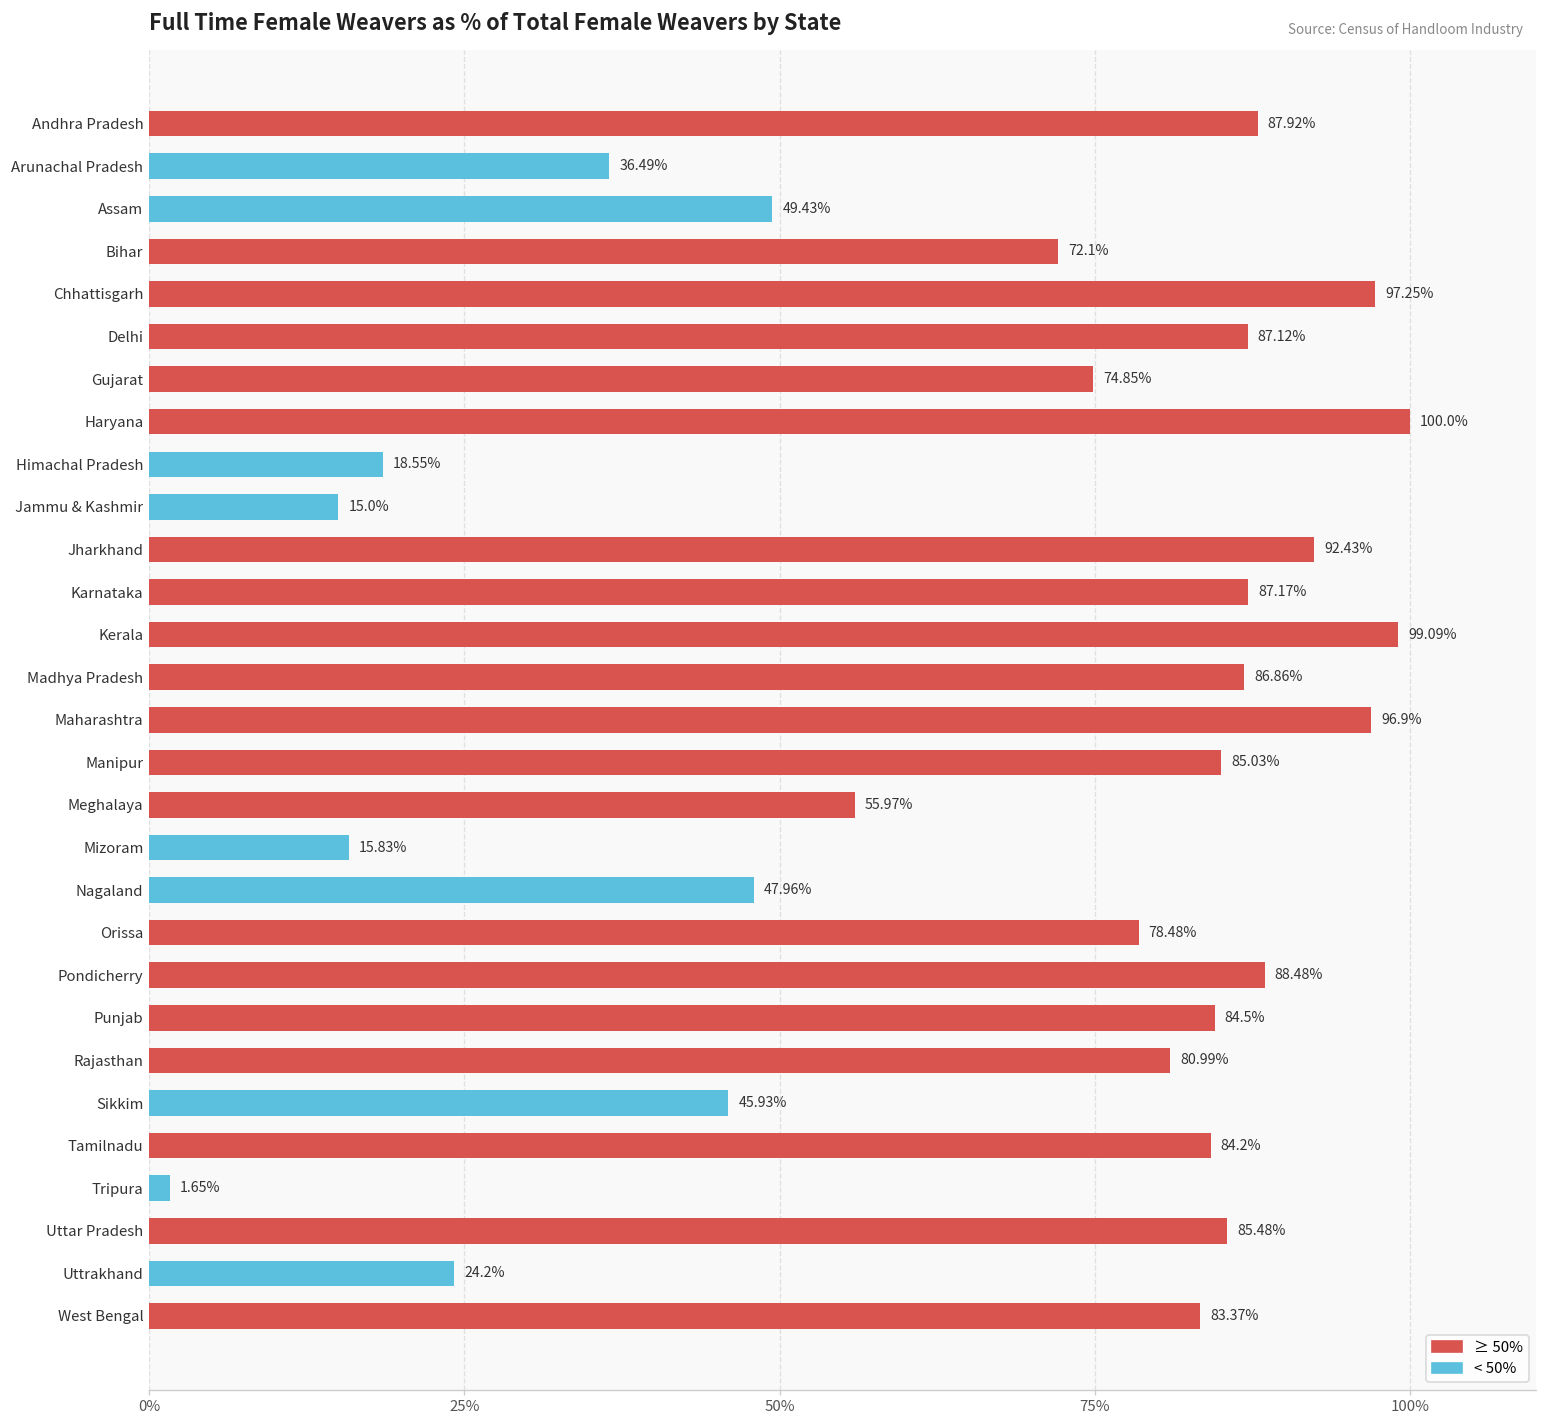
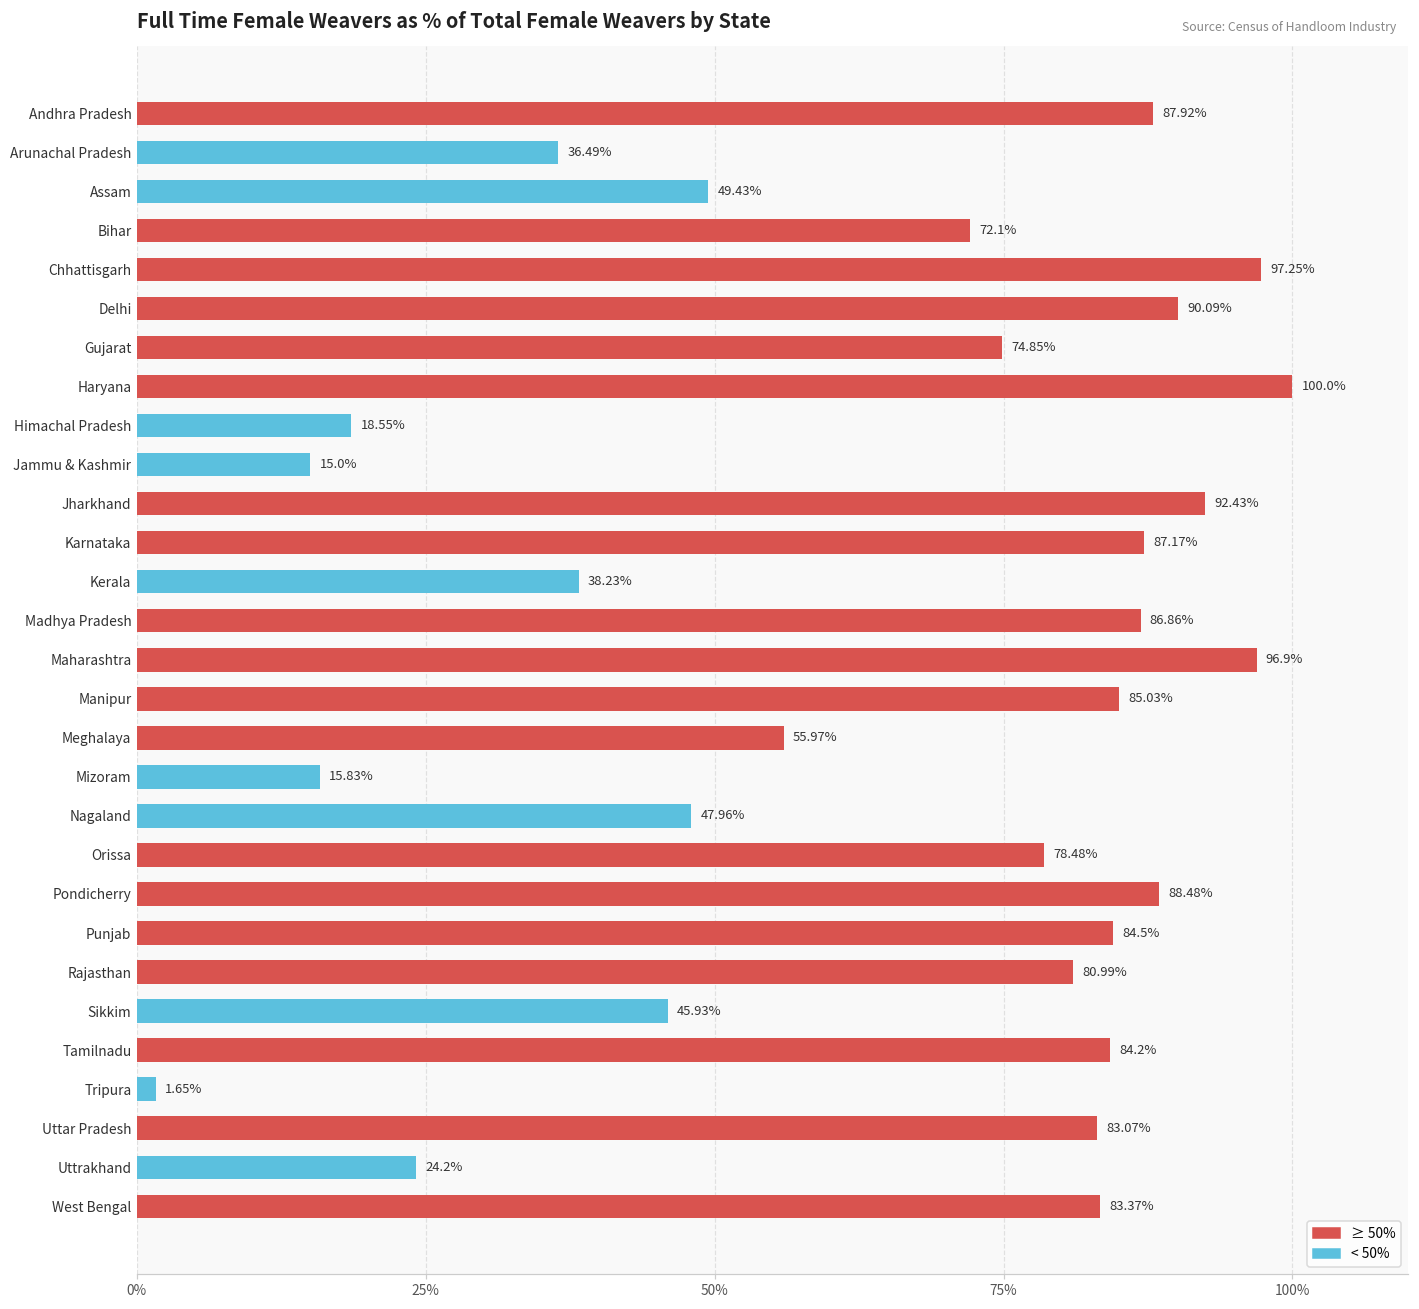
Delhi: 87.12% -> 90.09%
Kerala: 99.09% -> 38.23%
Uttar Pradesh: 85.48% -> 83.07%
